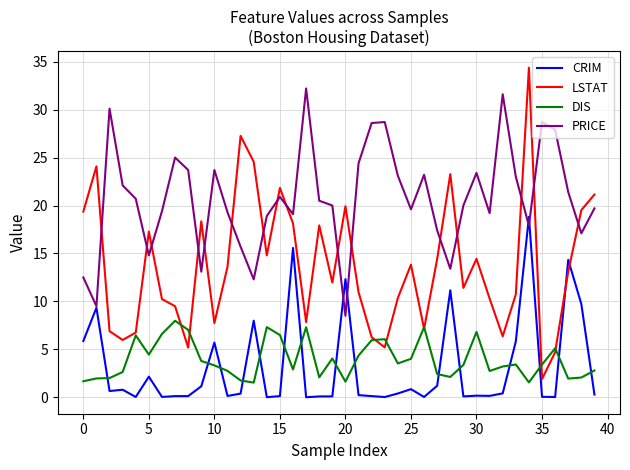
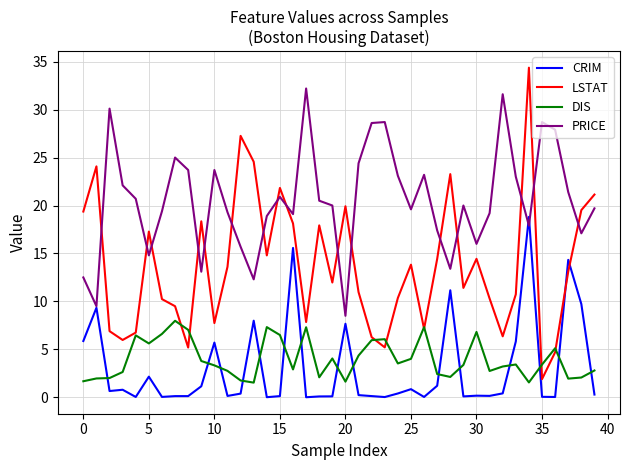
DIS, 5: 4 -> 6
CRIM, 20: 12 -> 8
PRICE, 30: 23 -> 16
